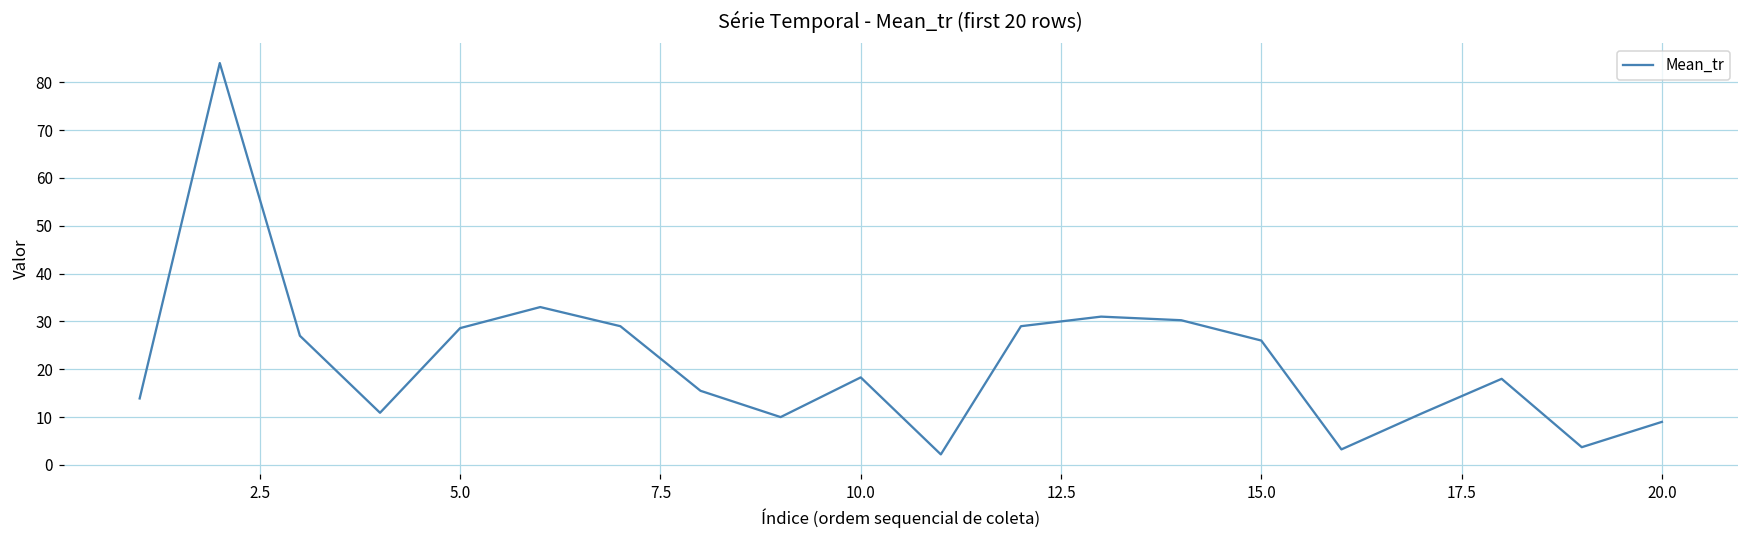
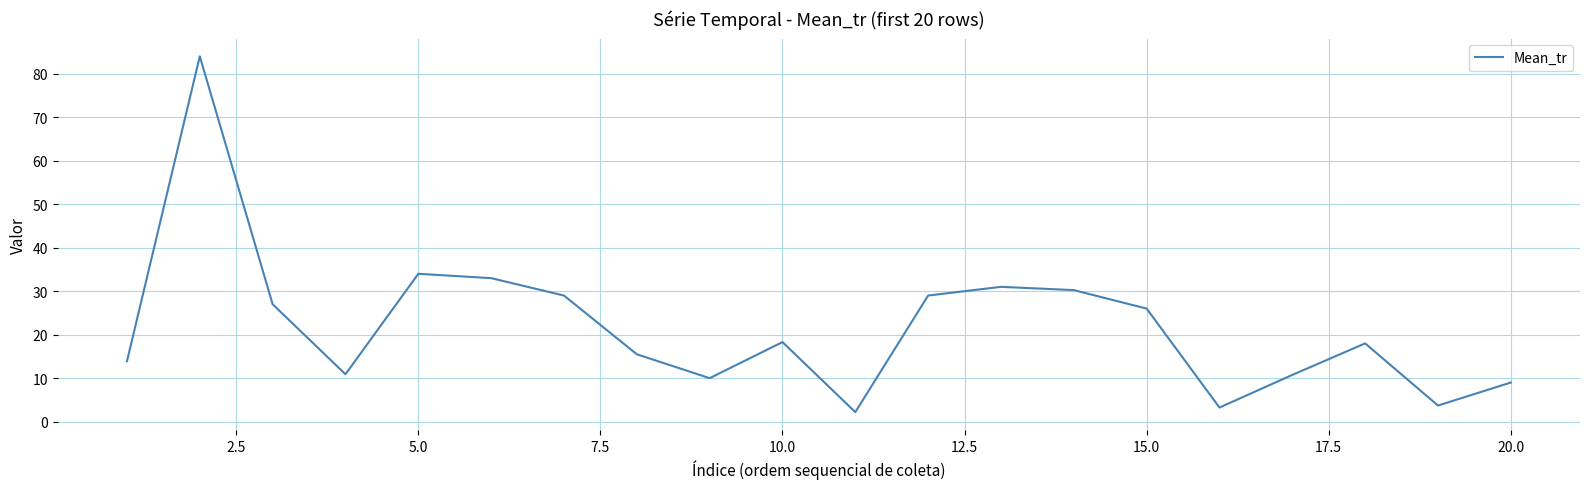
5.0: 29 -> 34
